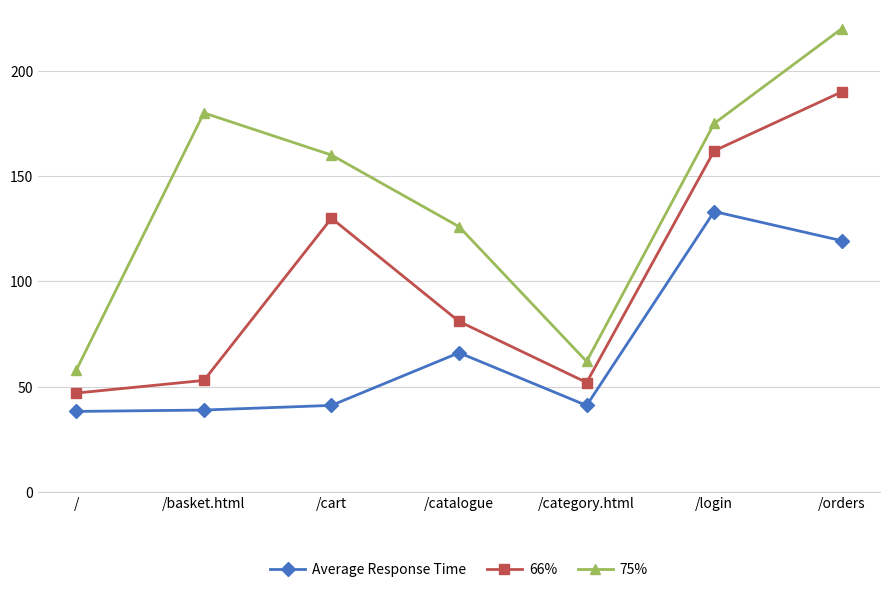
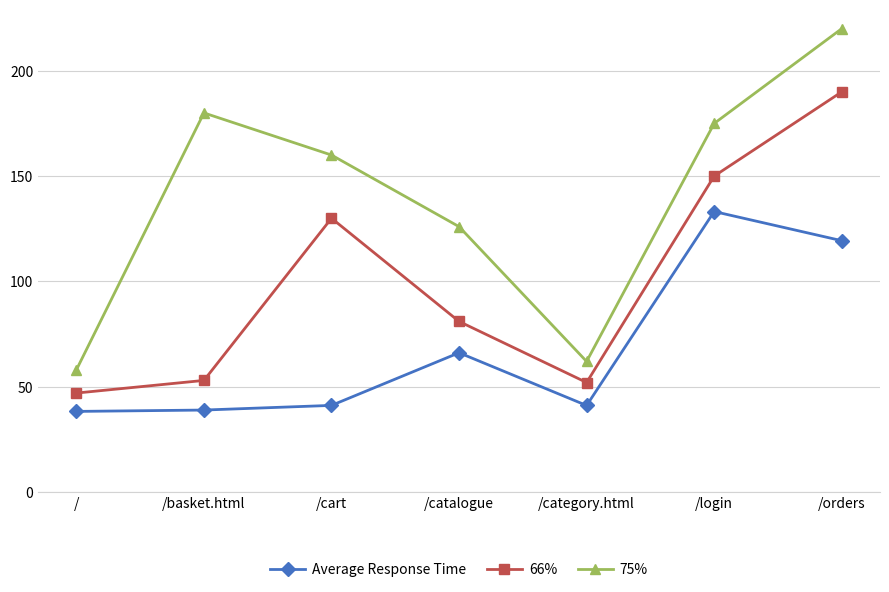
66%, /login: 162 -> 150
